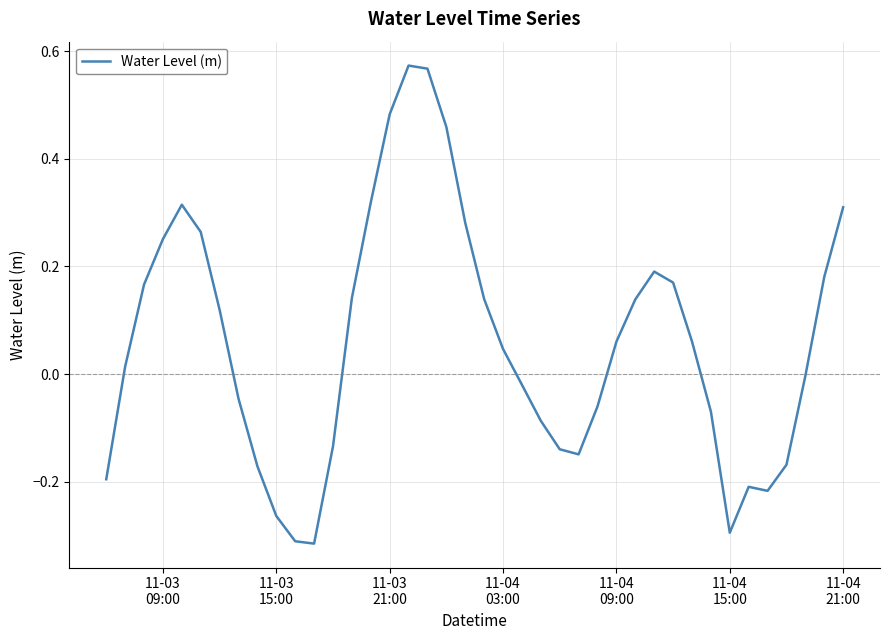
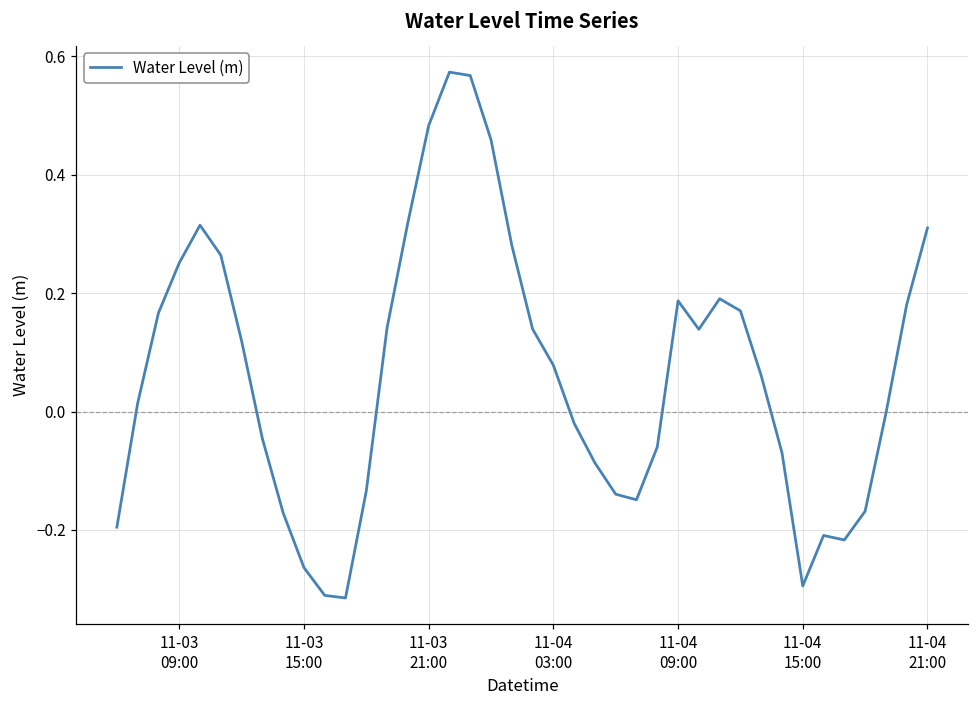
11-04 03:00: 0.05 -> 0.08
11-04 09:00: 0.06 -> 0.19
